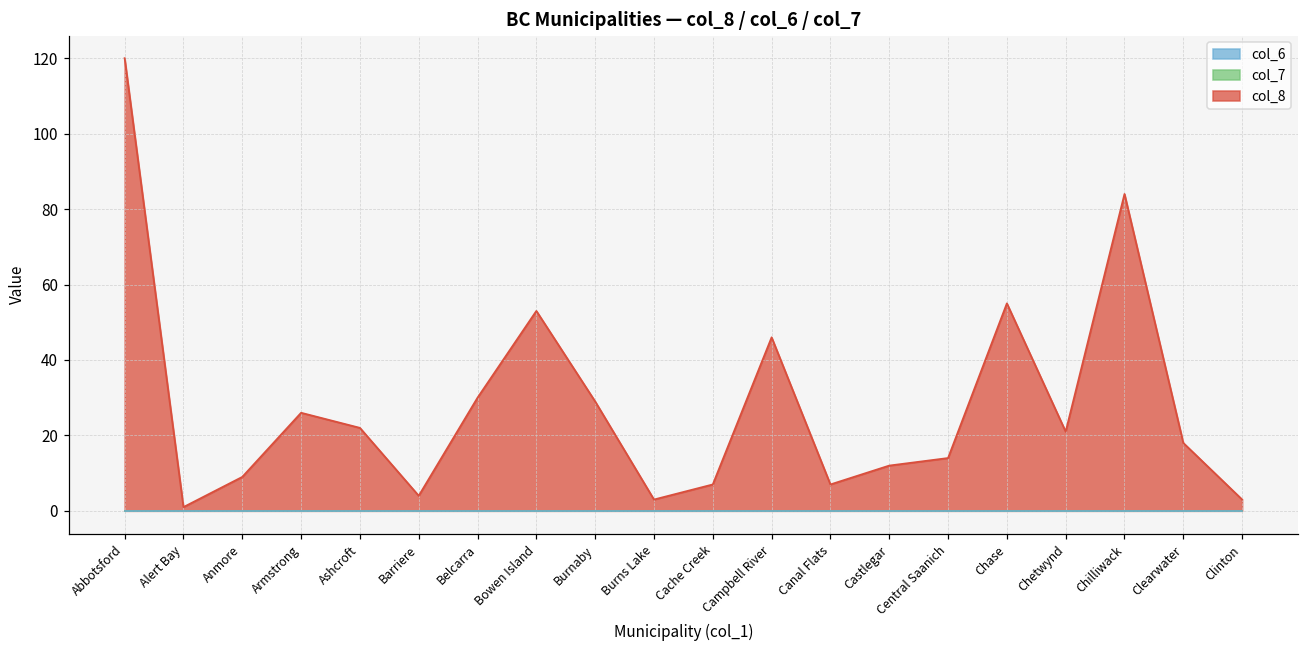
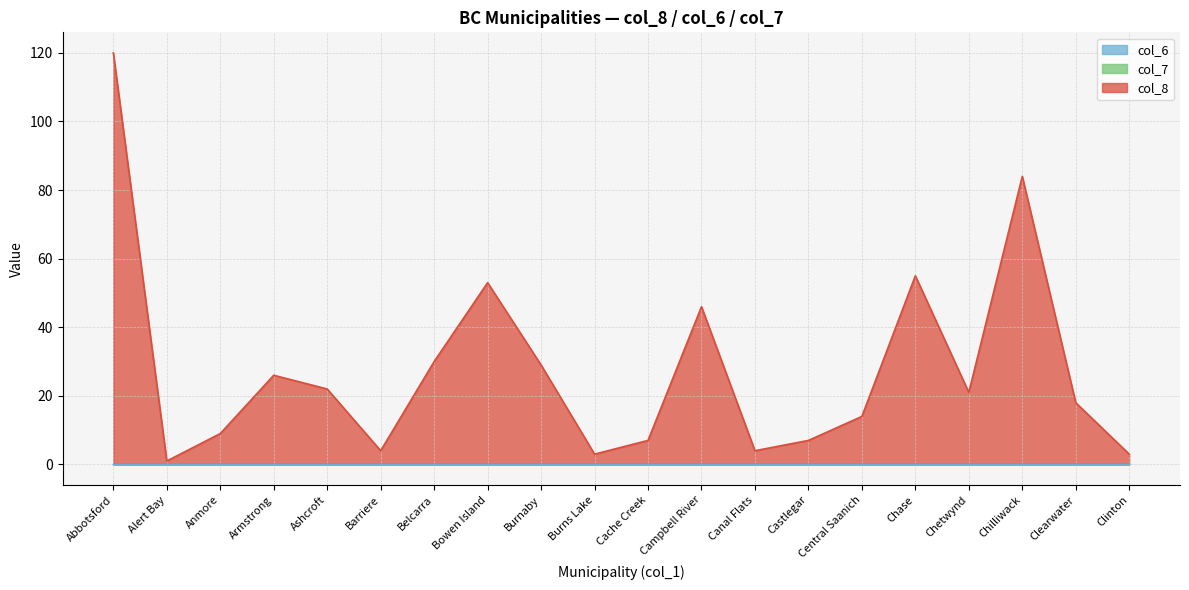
col_8, Canal Flats: 7 -> 4
col_8, Castlegar: 12 -> 7
